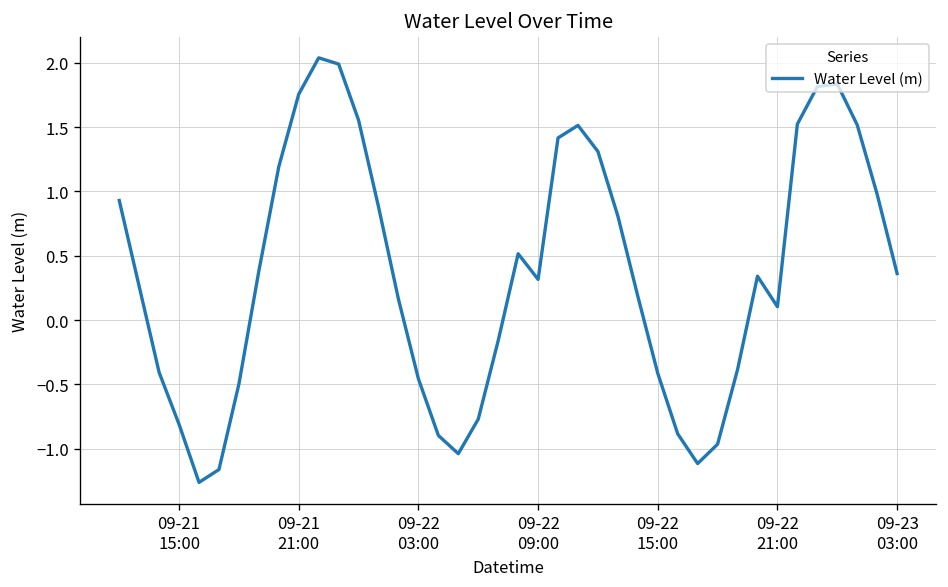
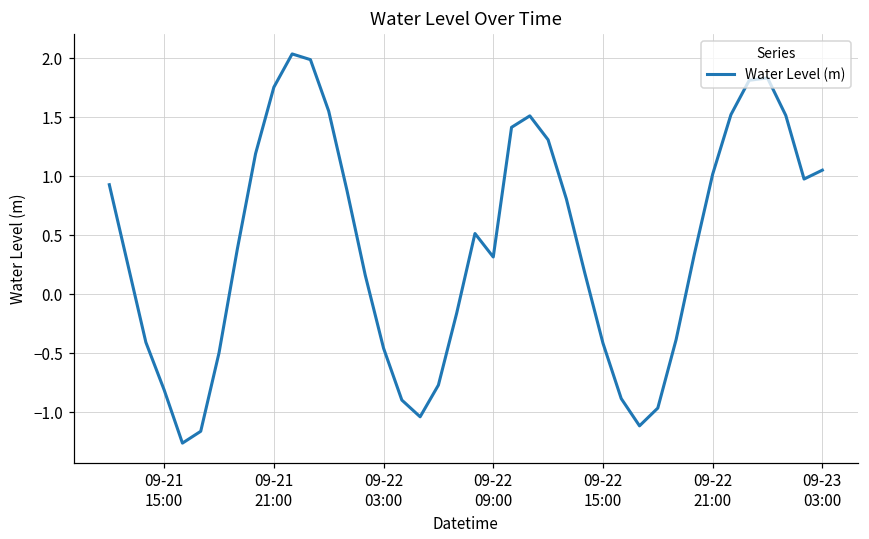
09-22 21:00: 0.10 -> 1.02
09-23 03:00: 0.36 -> 1.05
